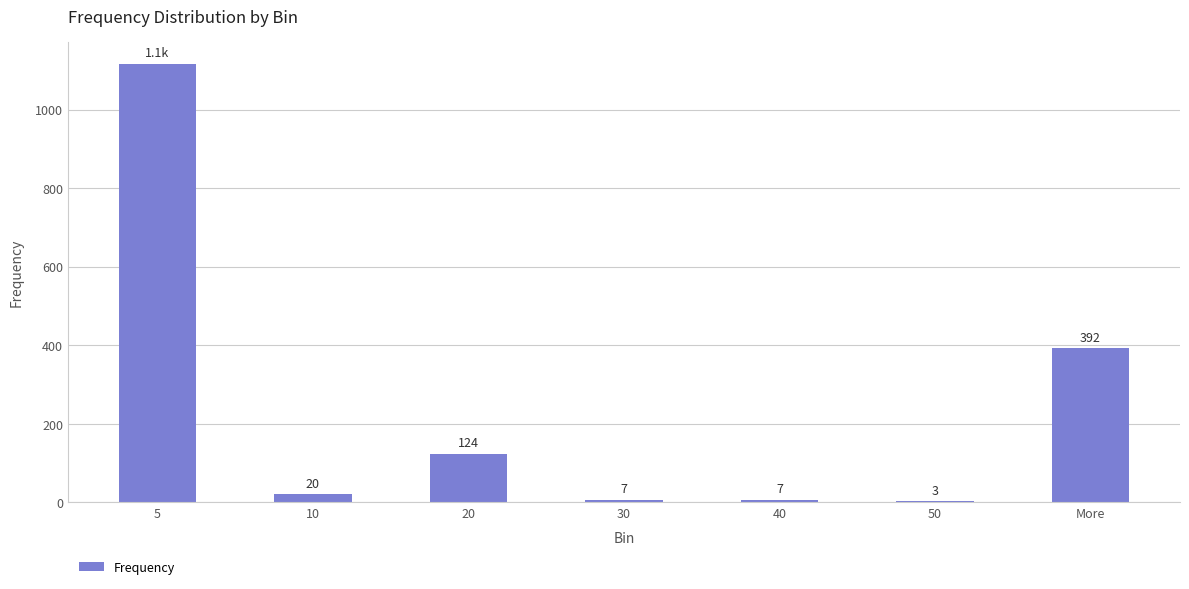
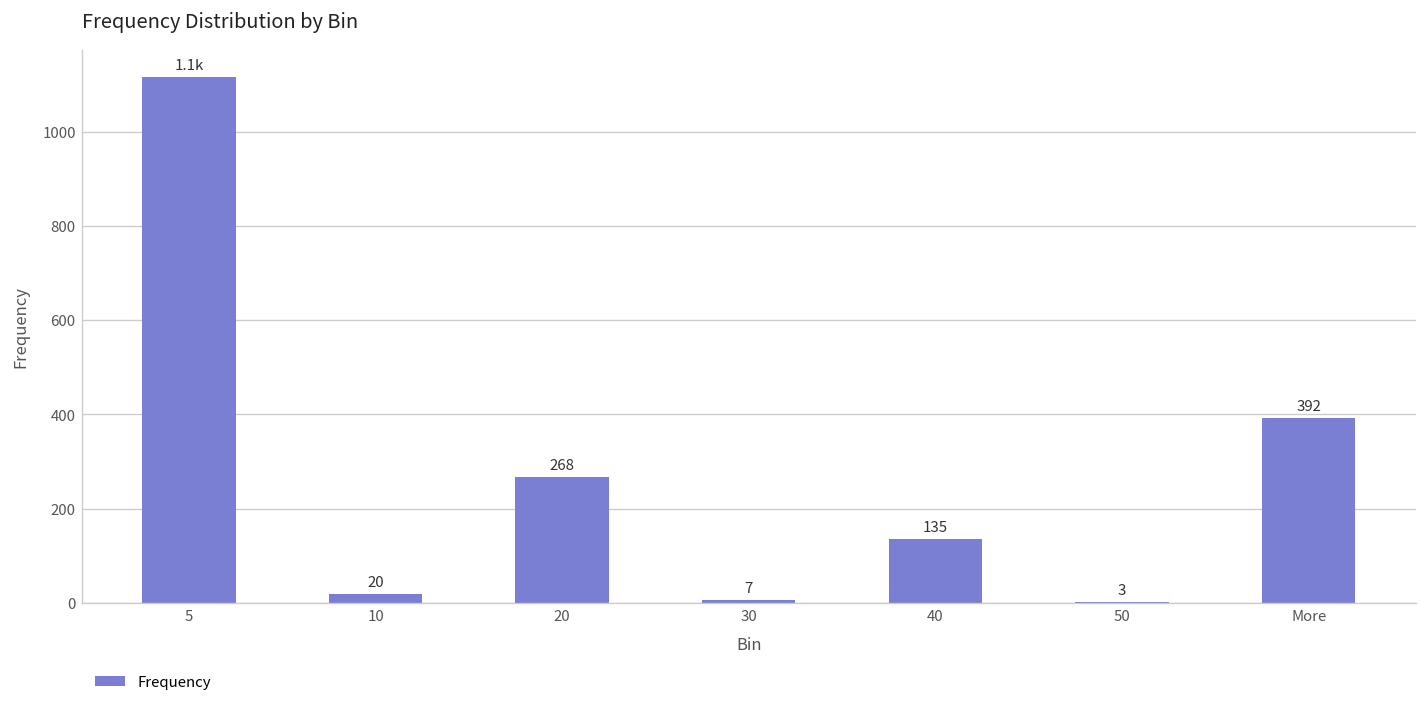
20: 124 -> 268
40: 7 -> 135
